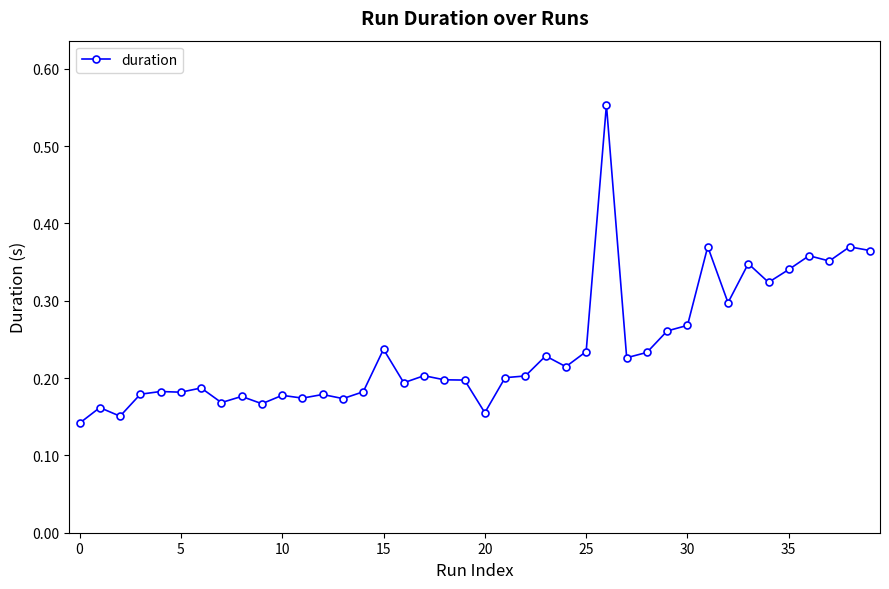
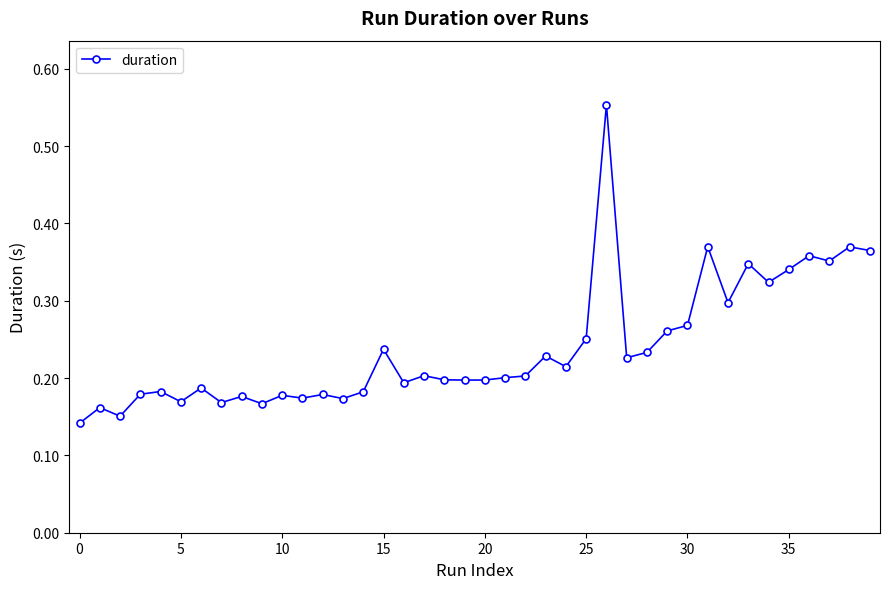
5: 0.18 -> 0.17
20: 0.16 -> 0.20
25: 0.23 -> 0.25
